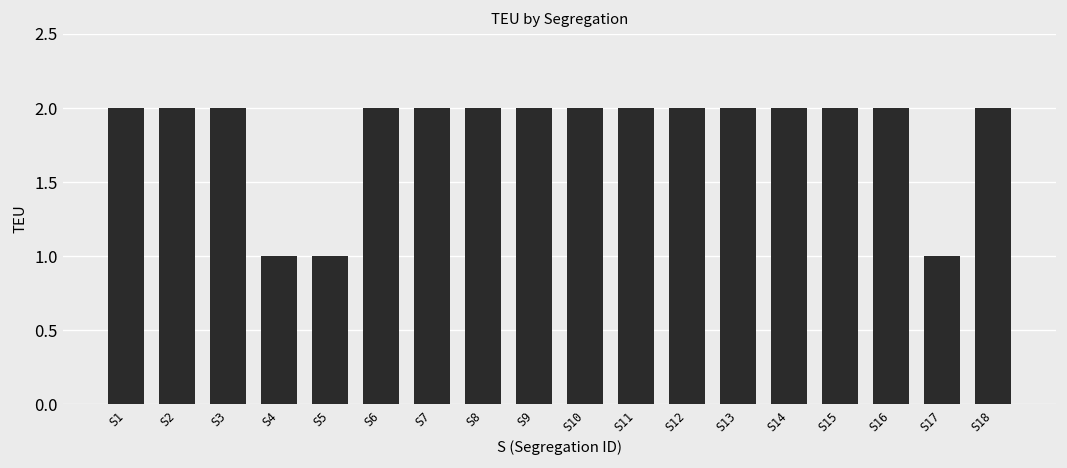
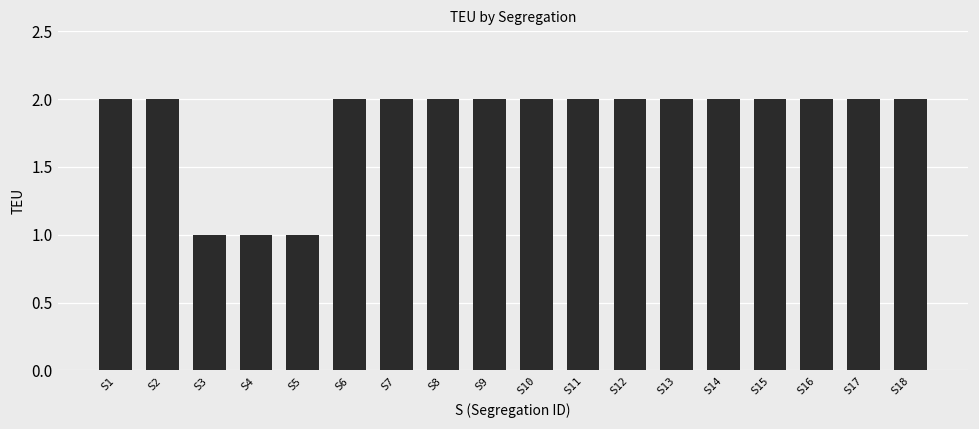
S3: 2 -> 1
S17: 1 -> 2
